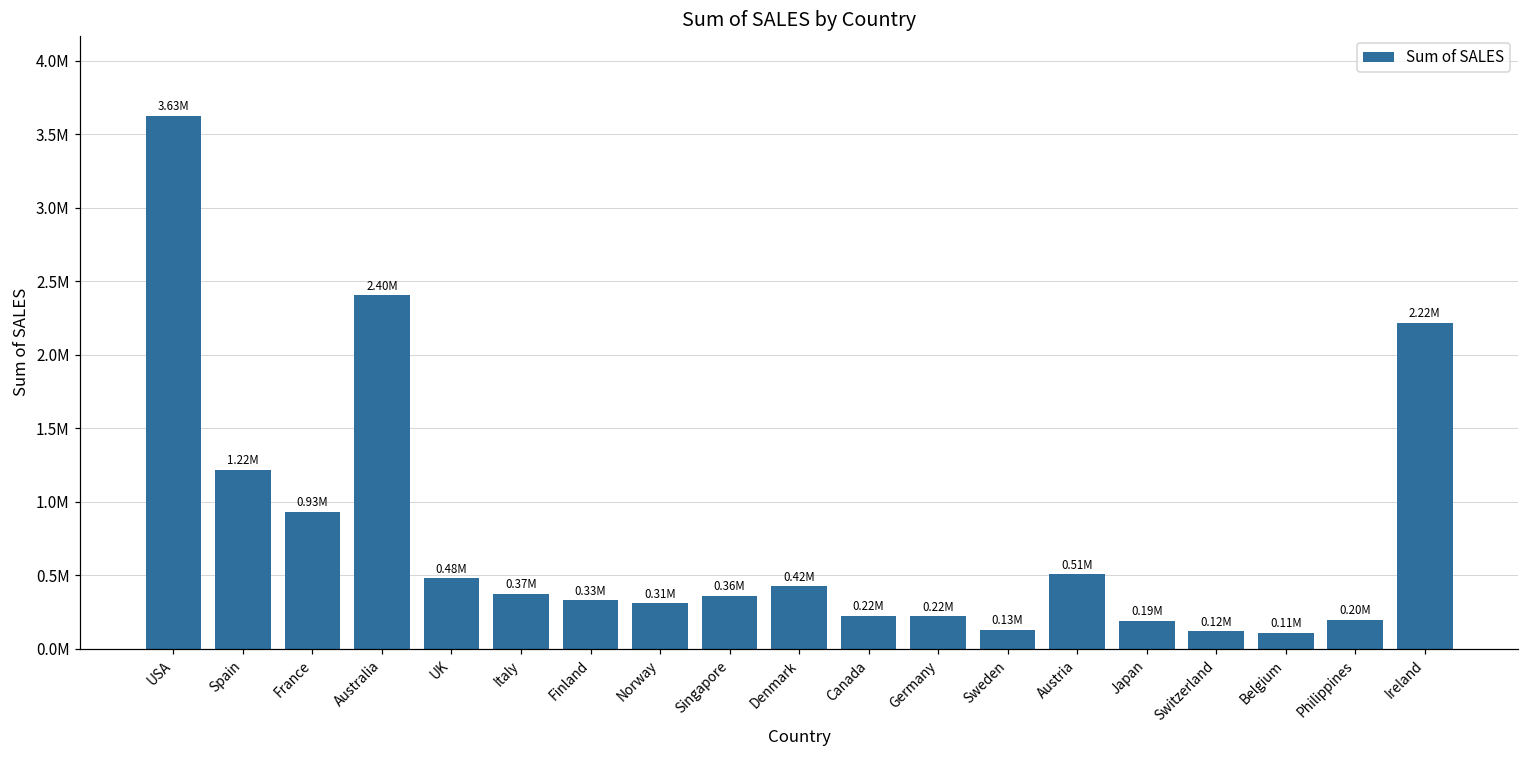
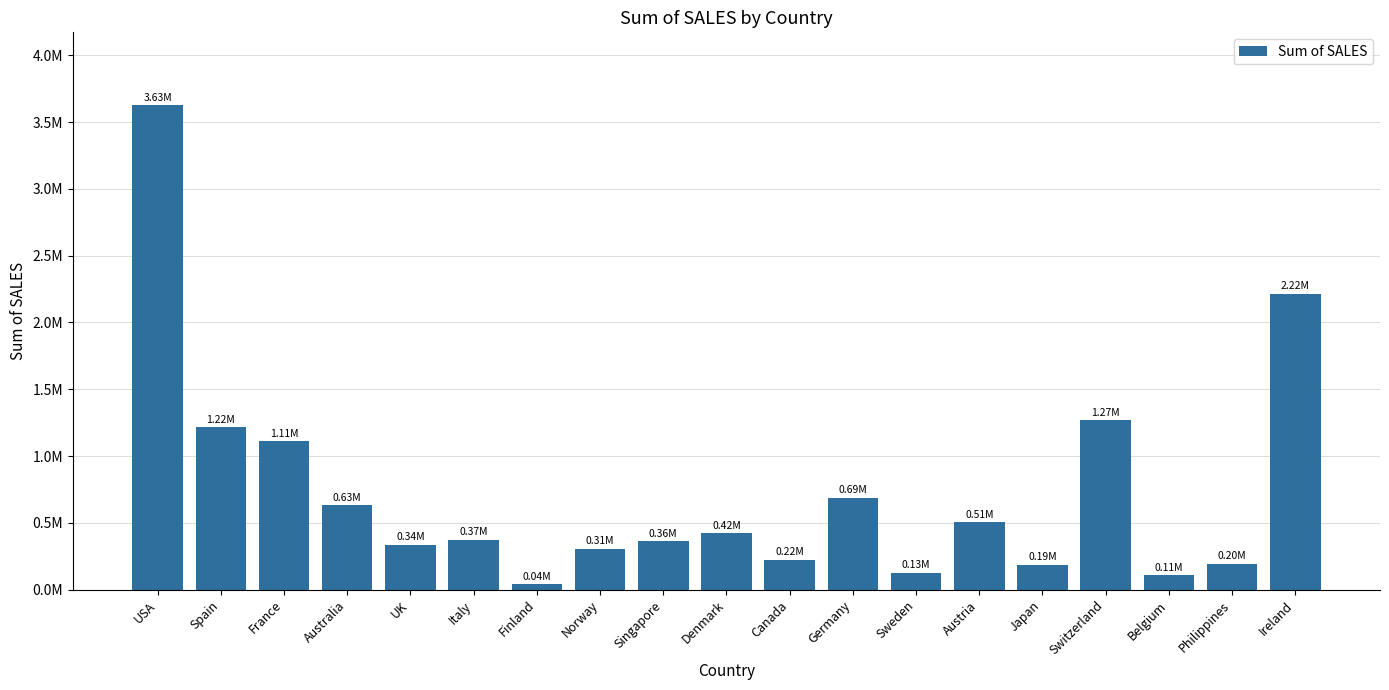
France: 0.93M -> 1.11M
Australia: 2.40M -> 0.63M
UK: 0.48M -> 0.34M
Finland: 0.33M -> 0.04M
Germany: 0.22M -> 0.69M
Switzerland: 0.12M -> 1.27M
